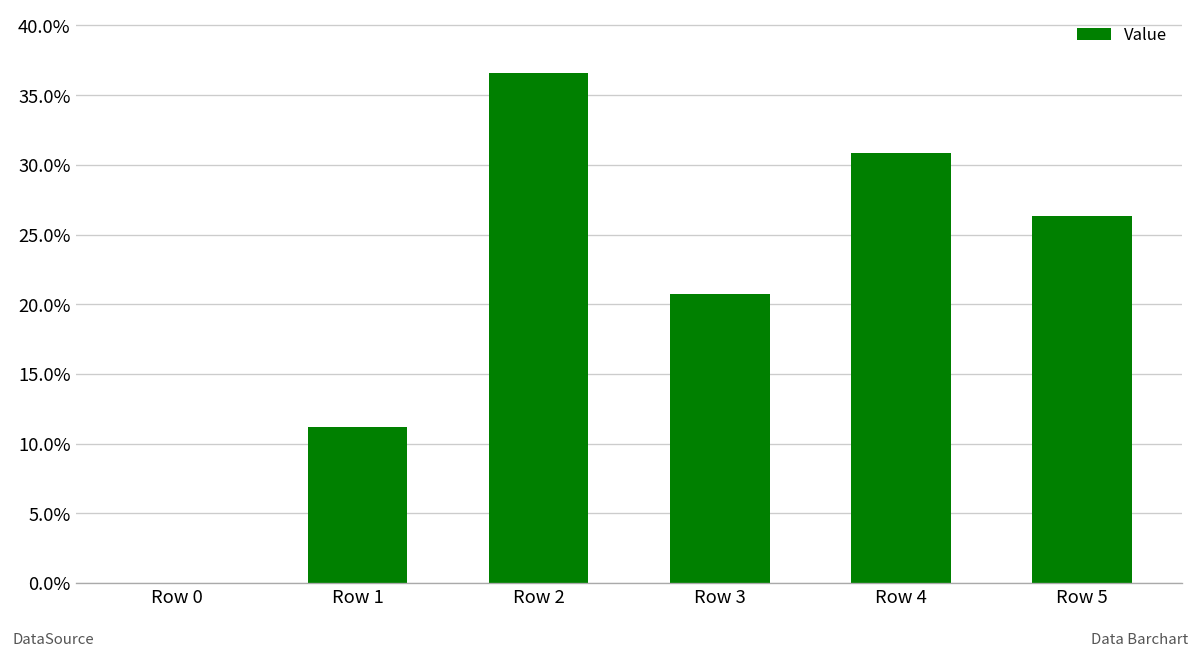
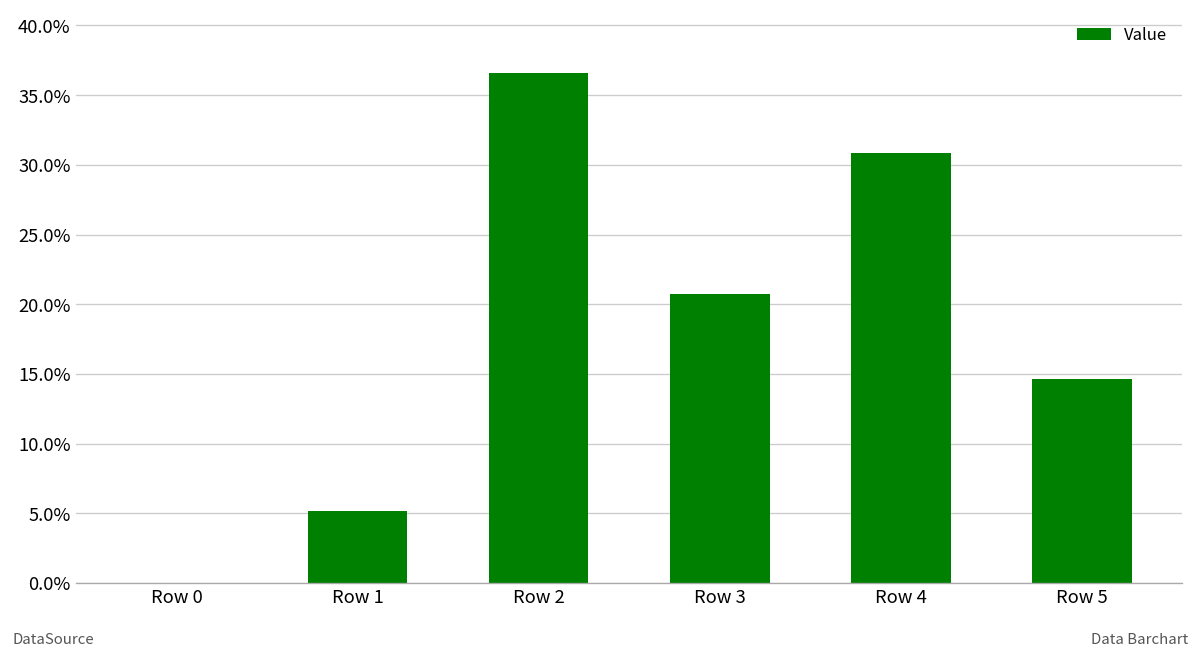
Row 1: 11.2% -> 5.1%
Row 5: 26.3% -> 14.6%
